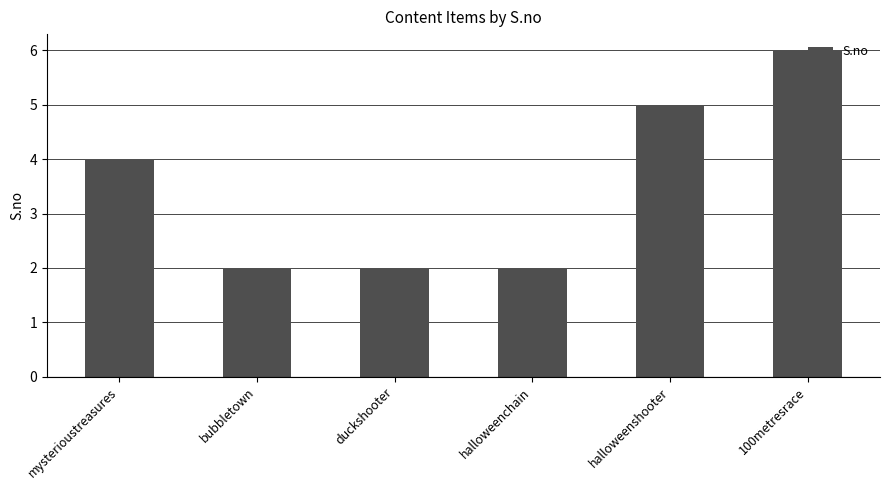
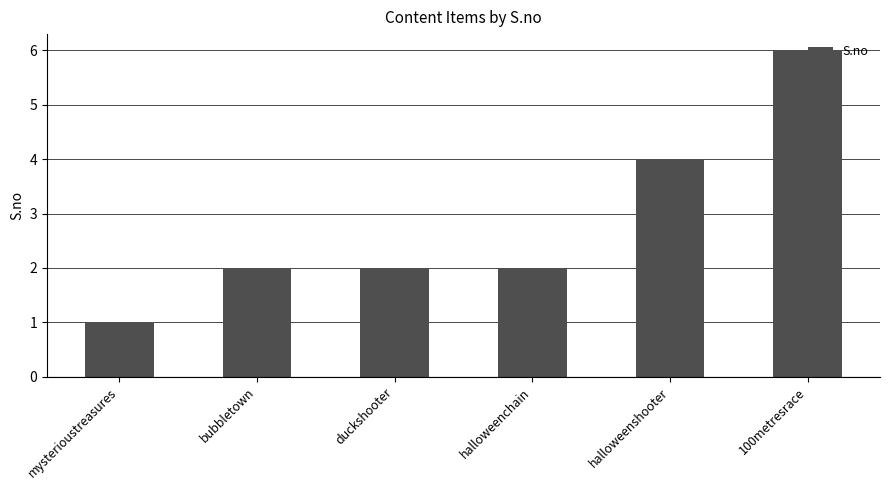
mysterioustreasures: 4 -> 1
halloweenshooter: 5 -> 4
